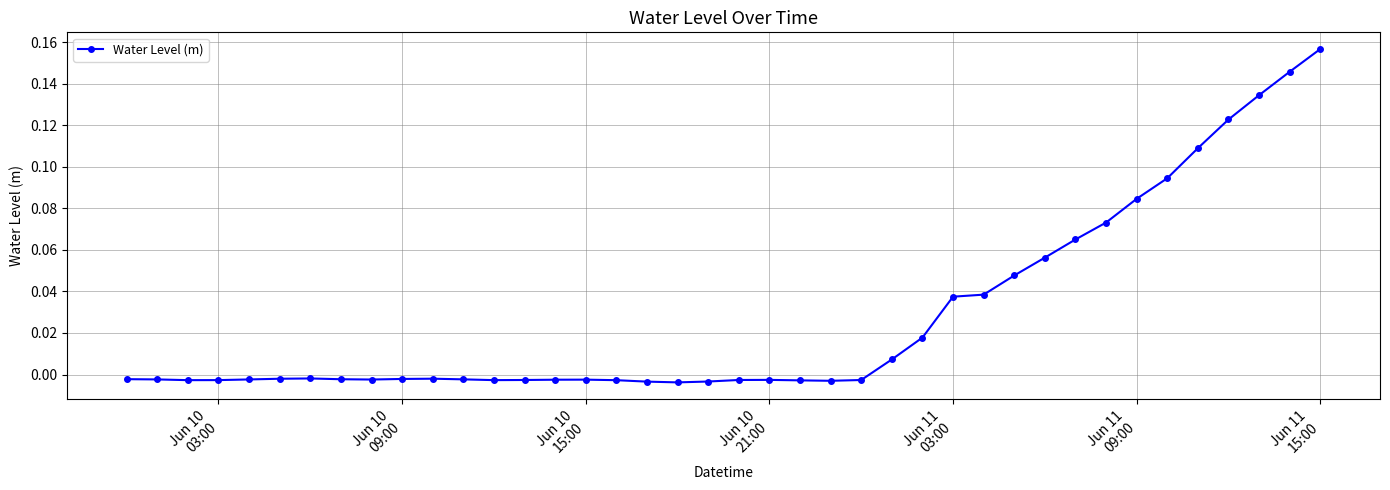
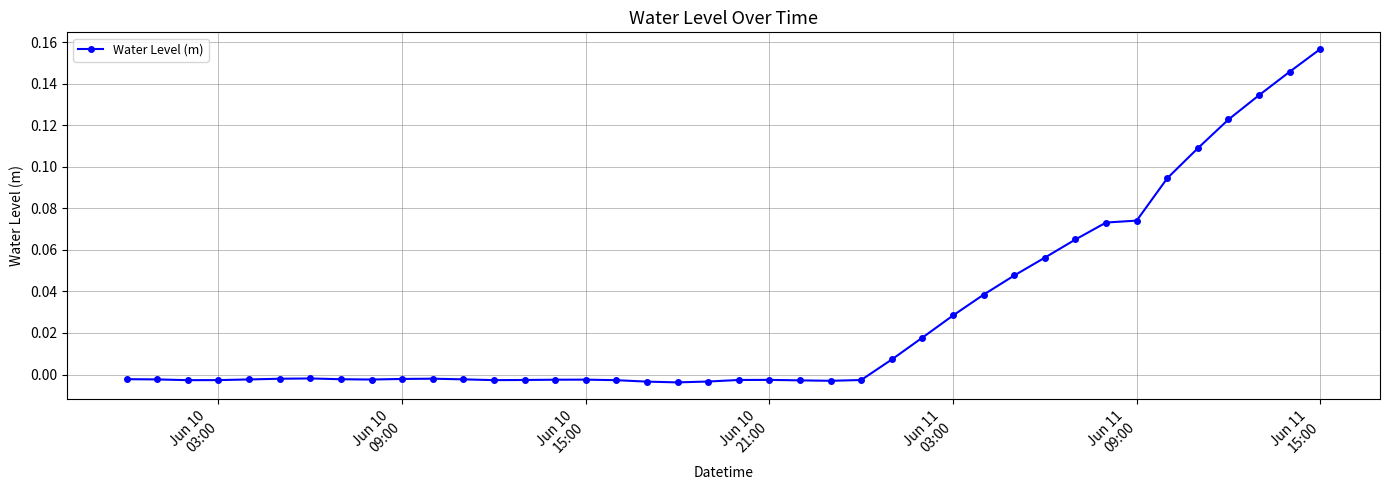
Jun 11 03:00: 0.037 -> 0.028
Jun 11 09:00: 0.085 -> 0.074
